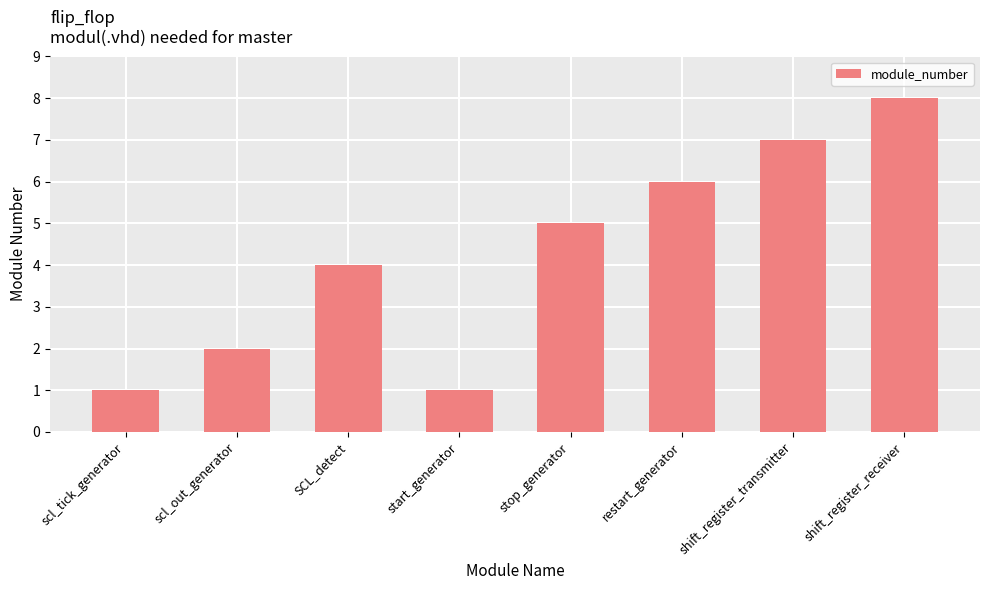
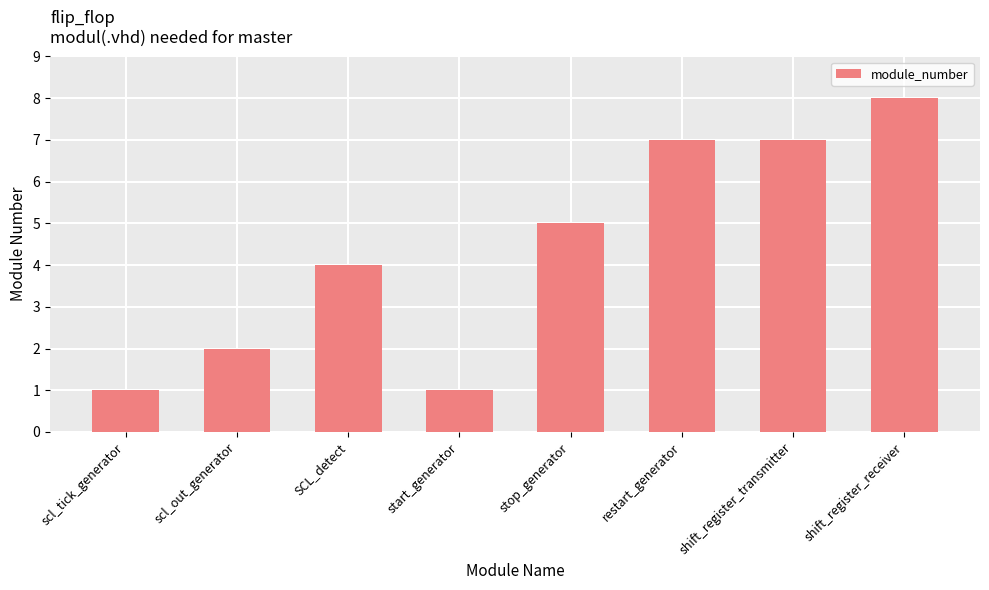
restart_generator: 6 -> 7
